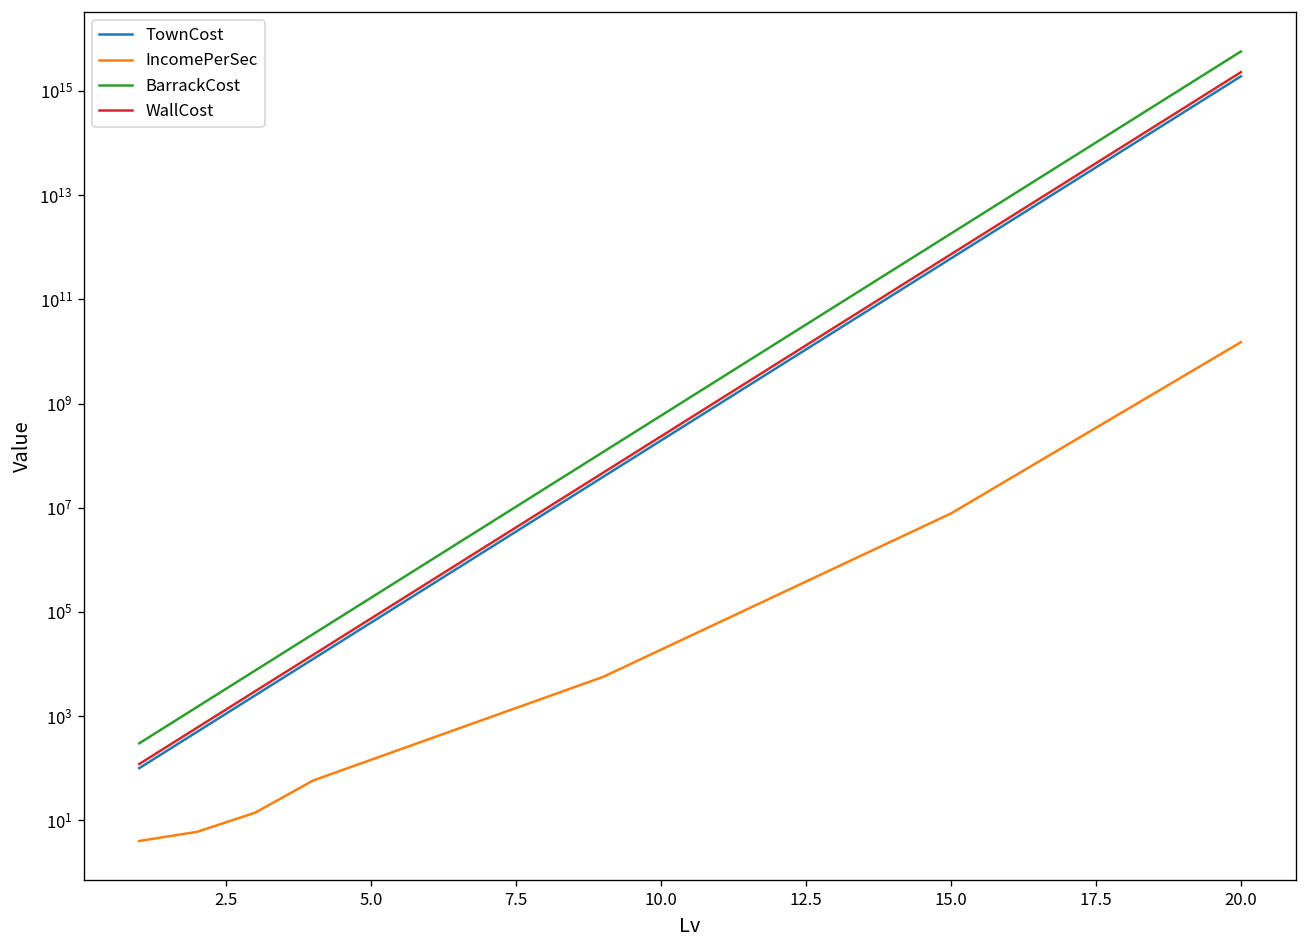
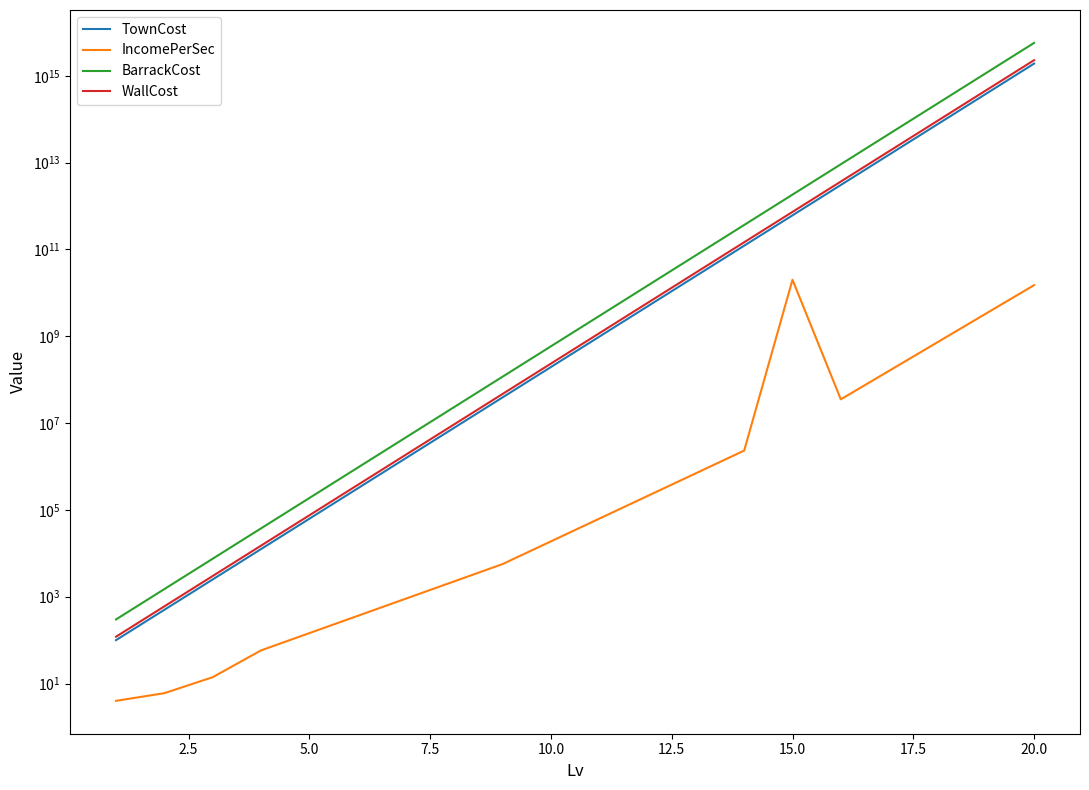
IncomePerSec, 15.0: 8000000 -> 20000000000
